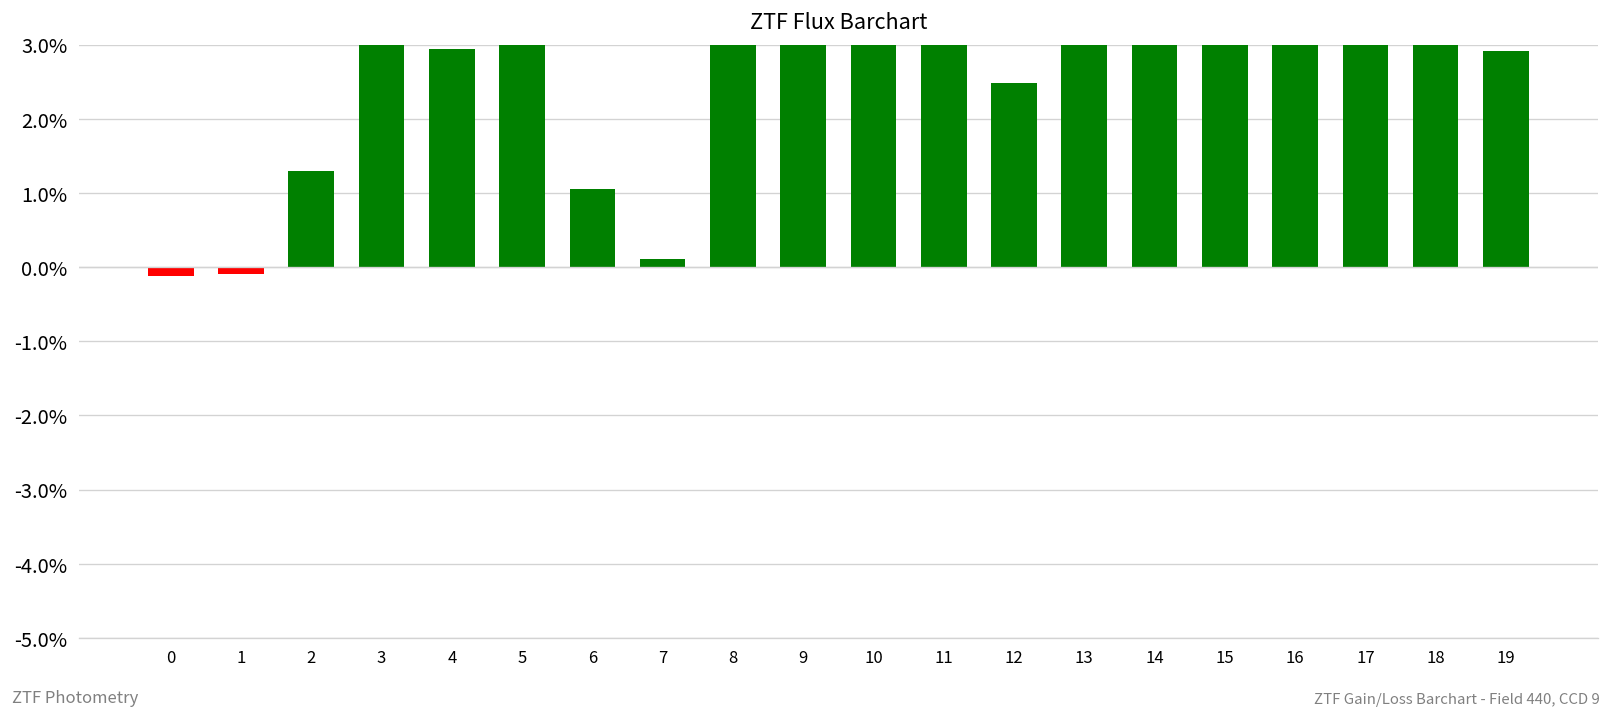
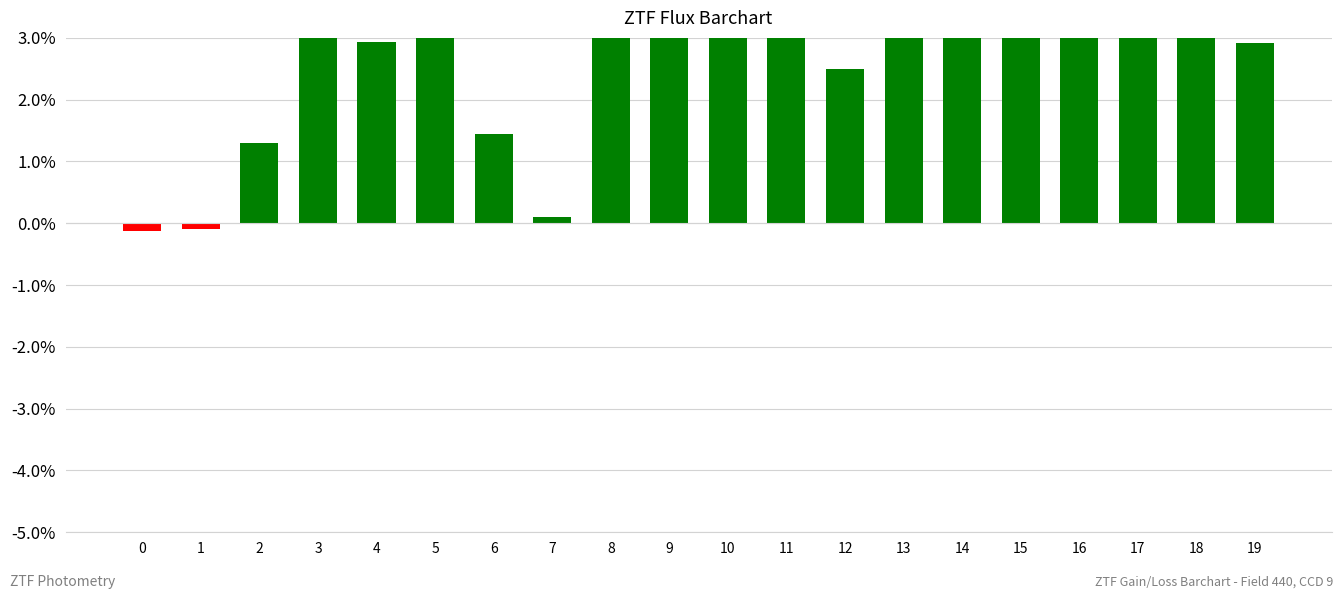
6: 1.1% -> 1.4%
